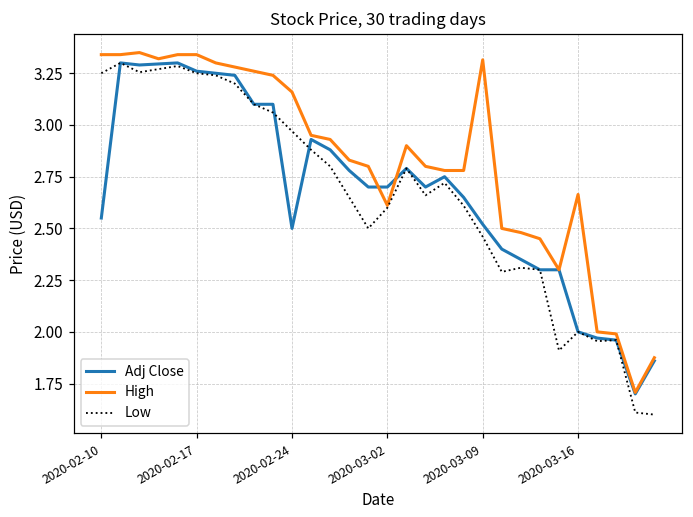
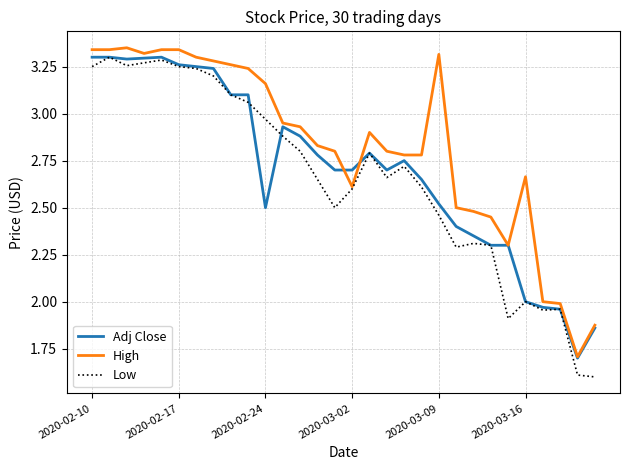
Adj Close, 2020-02-10: 2.55 -> 3.30
